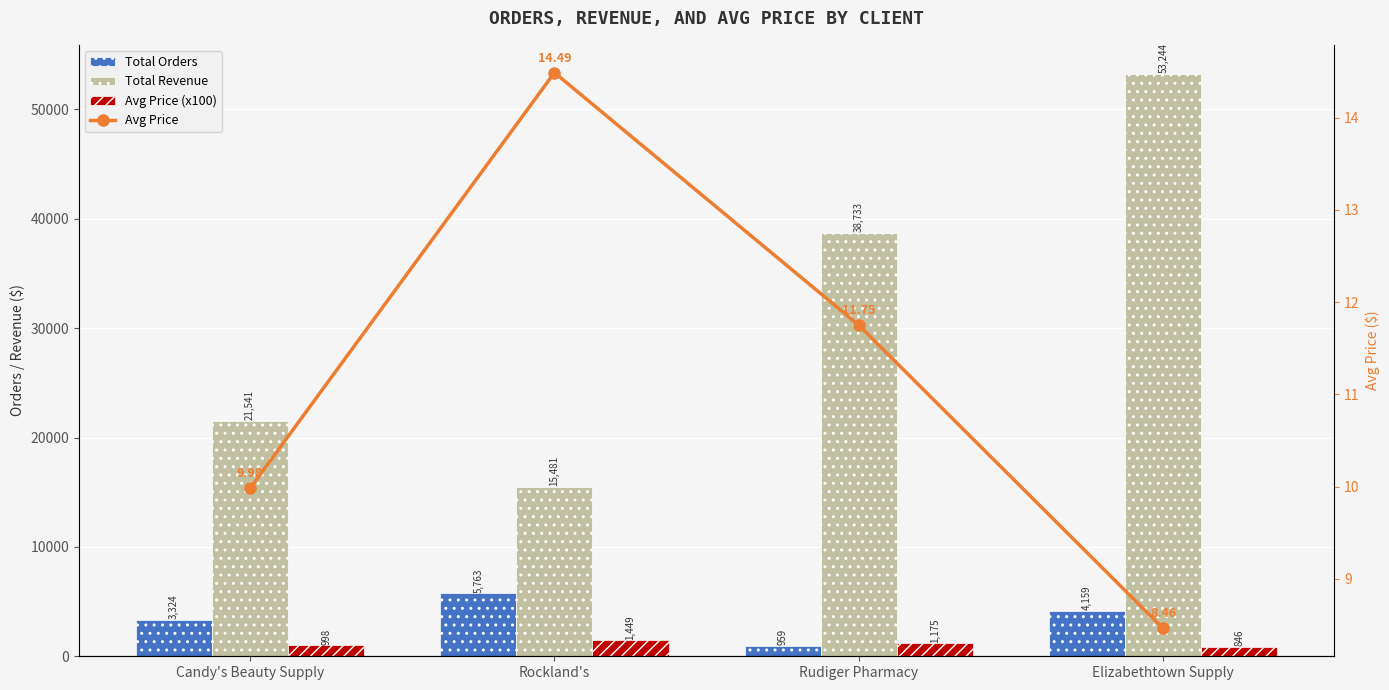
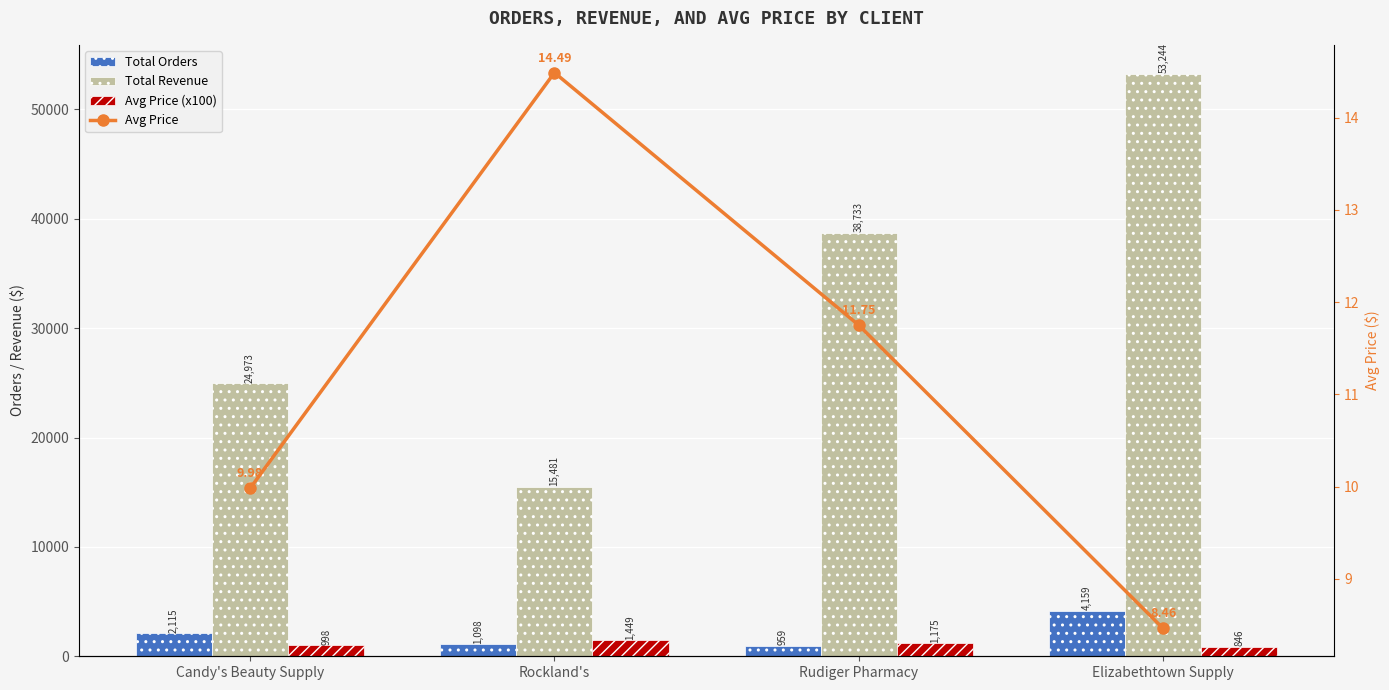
Total Orders, Candy's Beauty Supply: 3,324 -> 2,115
Total Revenue, Candy's Beauty Supply: 21,541 -> 24,973
Total Orders, Rockland's: 5,763 -> 1,098
